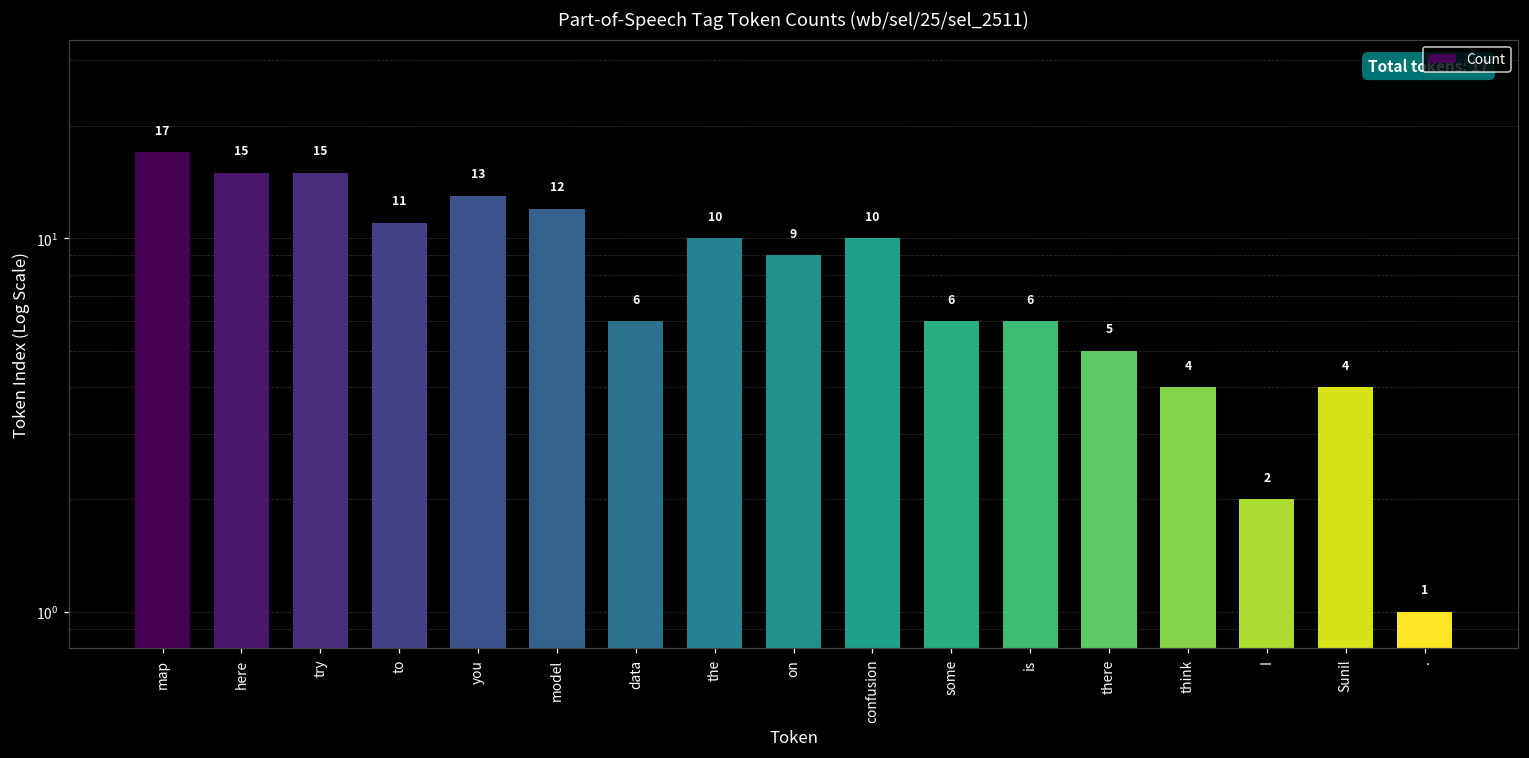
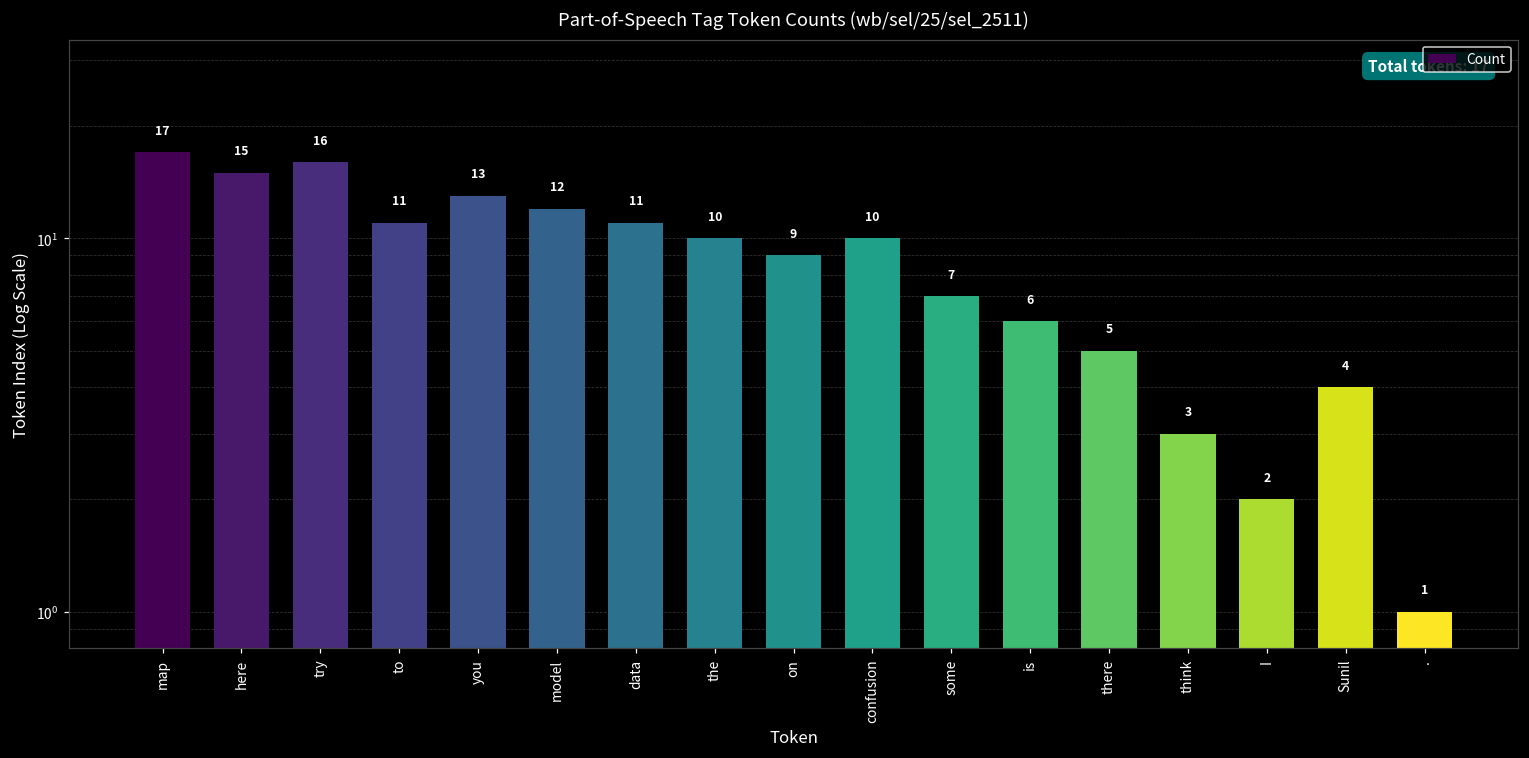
try: 15 -> 16
data: 6 -> 11
some: 6 -> 7
think: 4 -> 3
